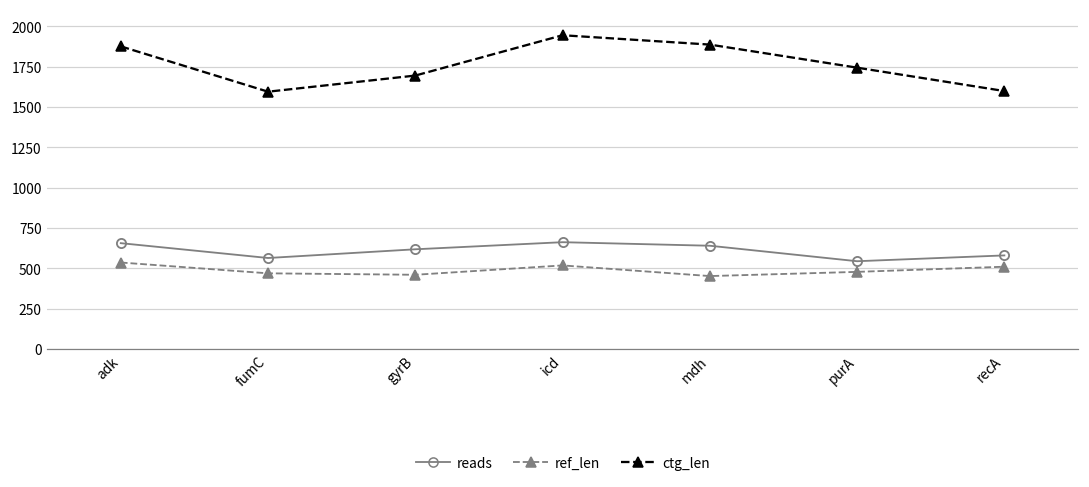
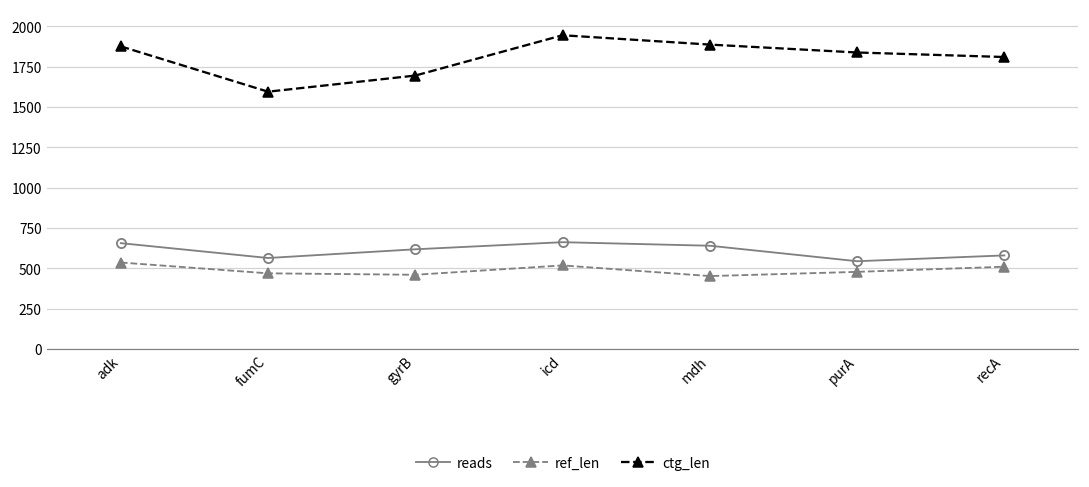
ctg_len, purA: 1740 -> 1840
ctg_len, recA: 1600 -> 1810
